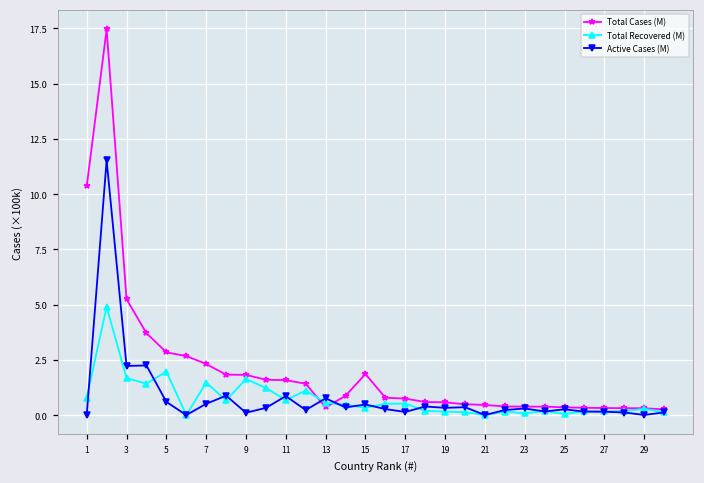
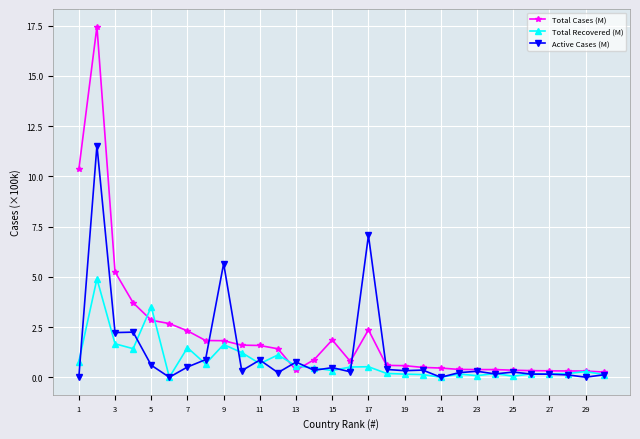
Total Recovered (M), 5: 2.0 -> 3.5
Active Cases (M), 9: 0.1 -> 5.7
Total Cases (M), 17: 0.7 -> 2.4
Active Cases (M), 17: 0.1 -> 7.1
